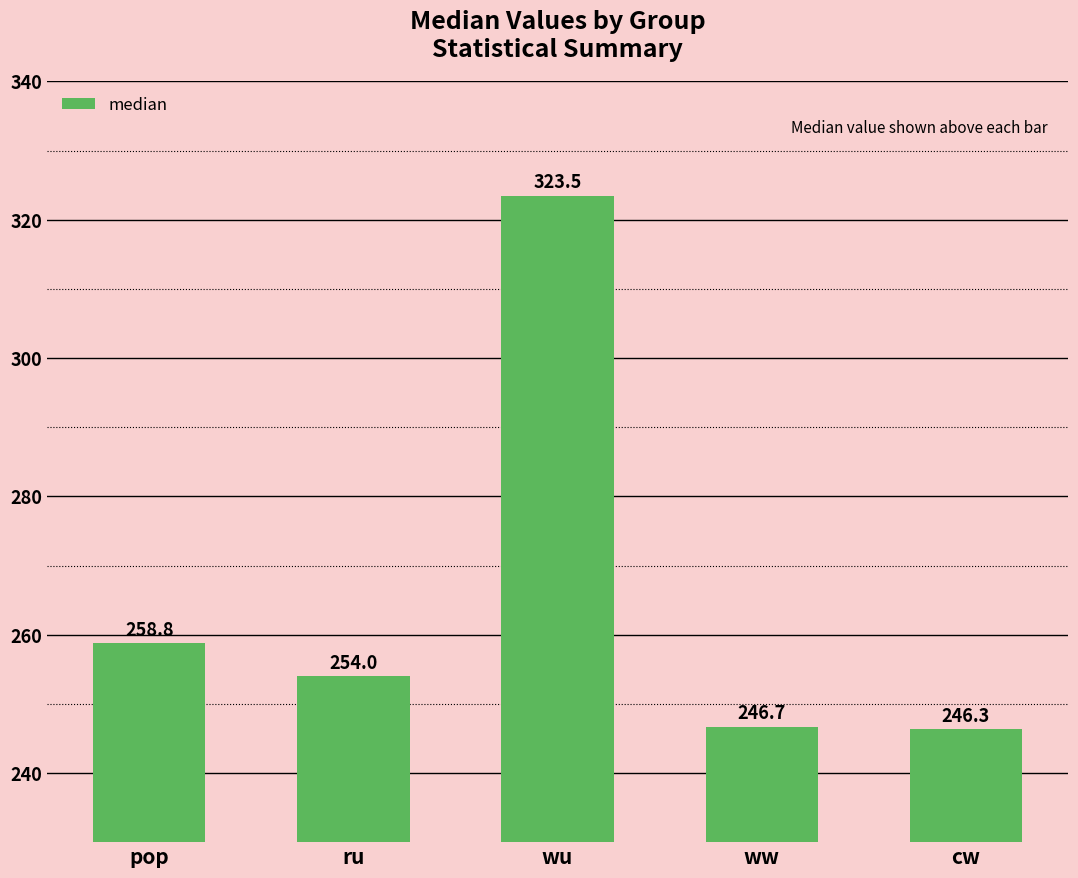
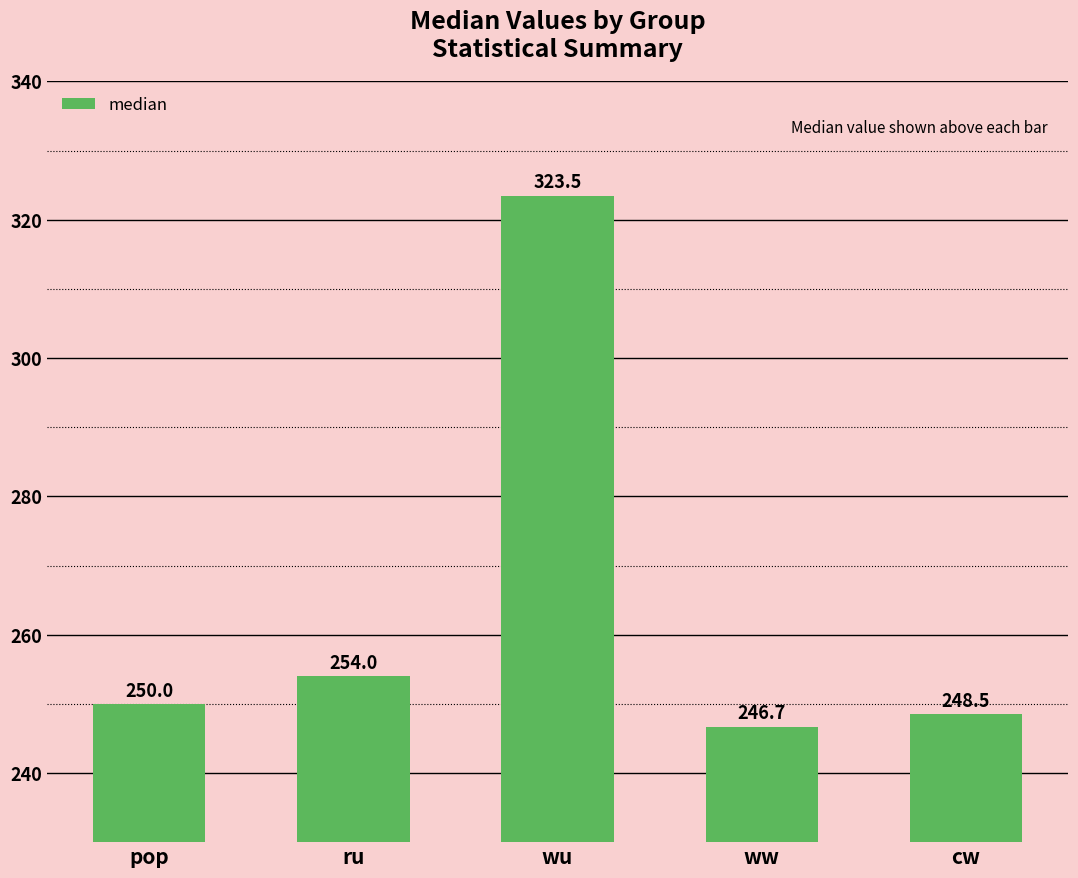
pop: 258.8 -> 250.0
cw: 246.3 -> 248.5
